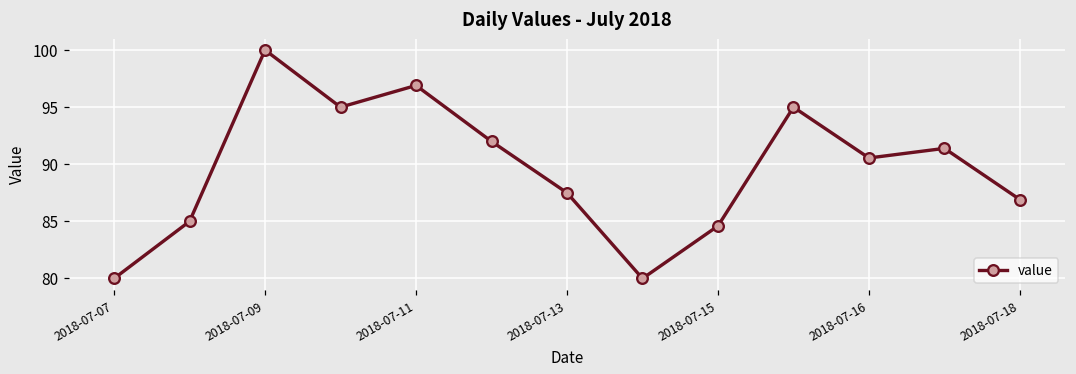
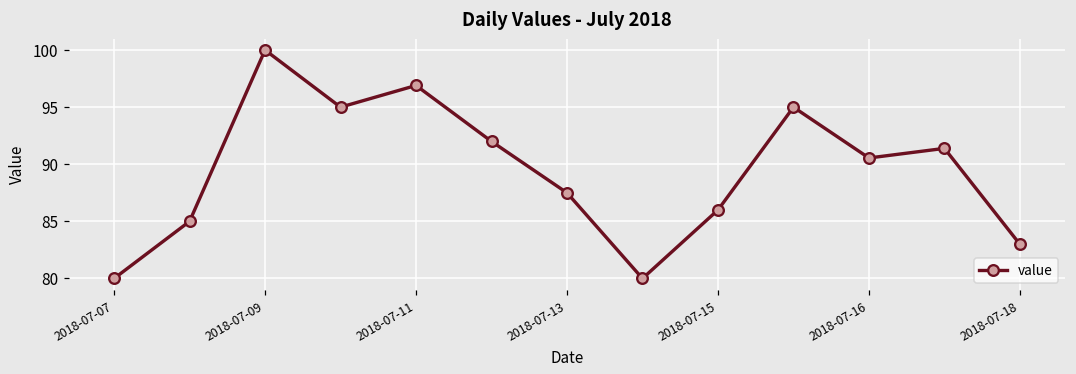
2018-07-15: 84.6 -> 86.0
2018-07-18: 86.9 -> 83.0
